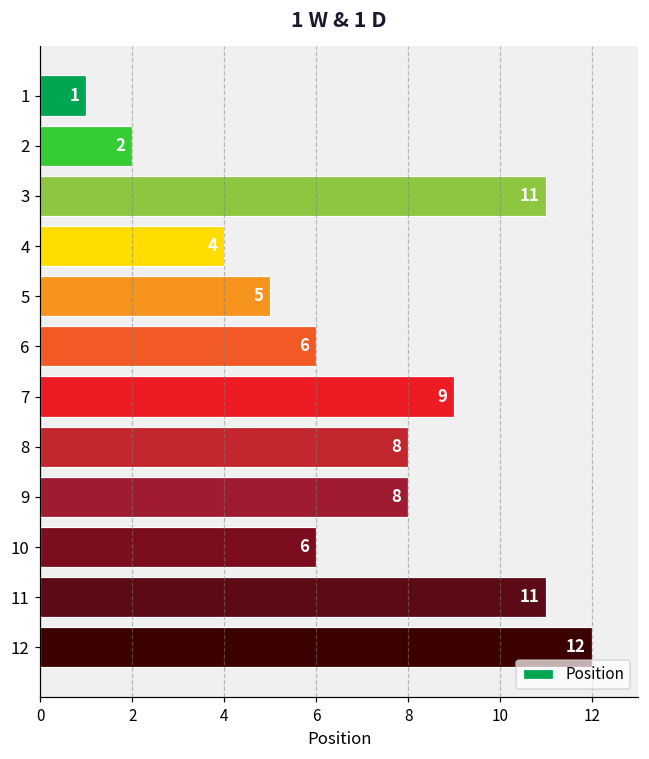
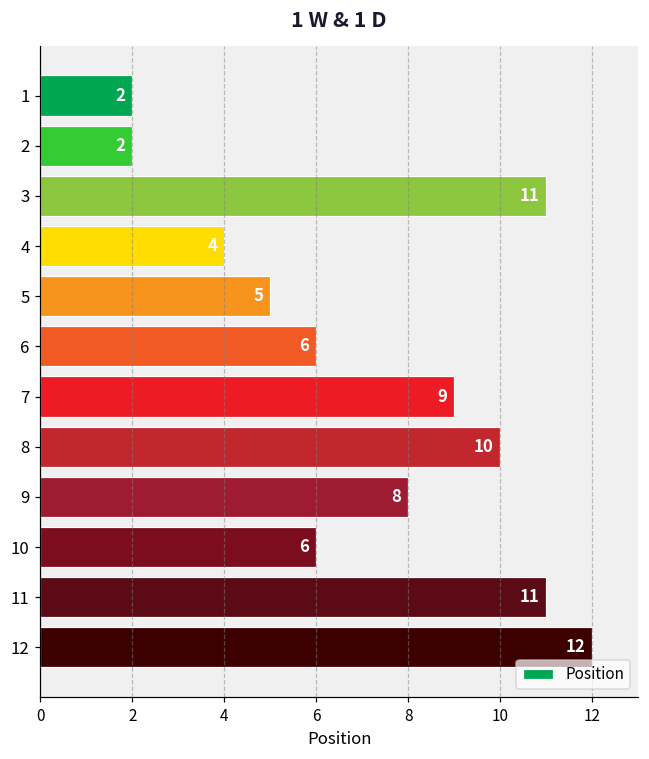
1: 1 -> 2
8: 8 -> 10
